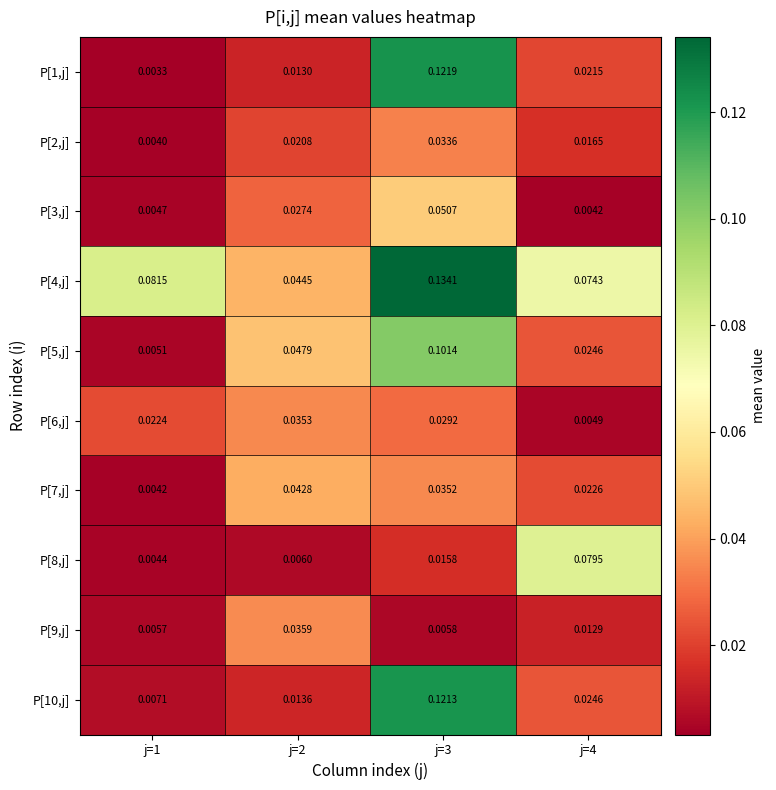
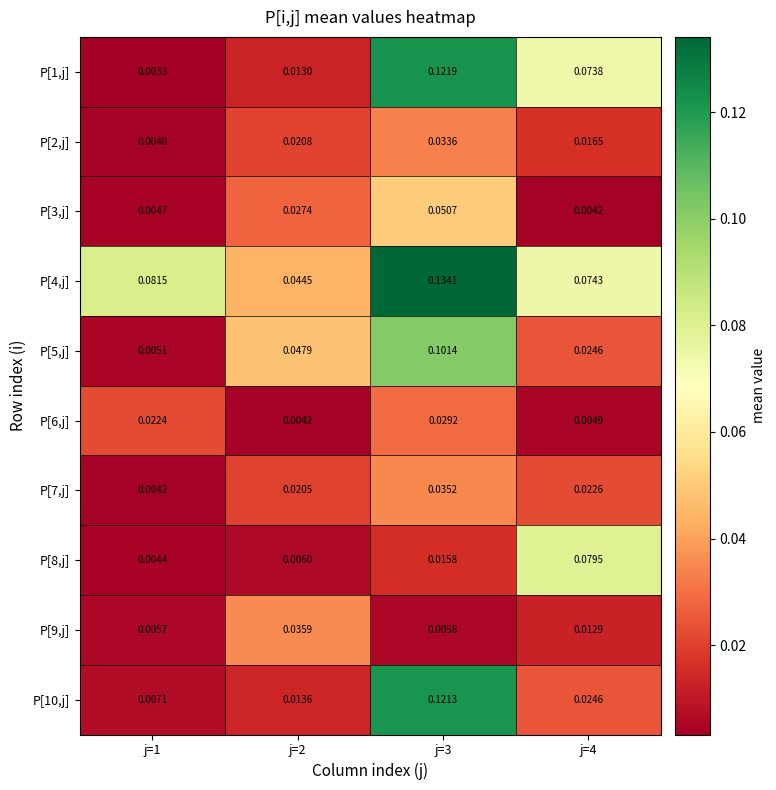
P[1,j], j=4: 0.0215 -> 0.0738
P[6,j], j=2: 0.0353 -> 0.0042
P[7,j], j=2: 0.0428 -> 0.0205
